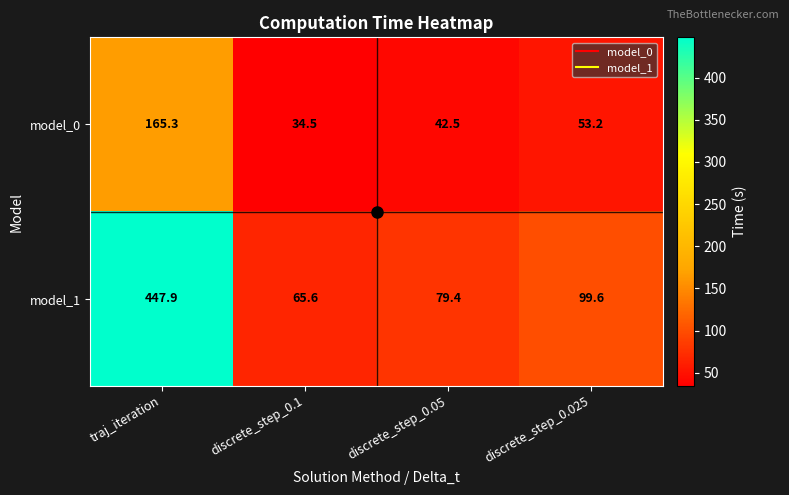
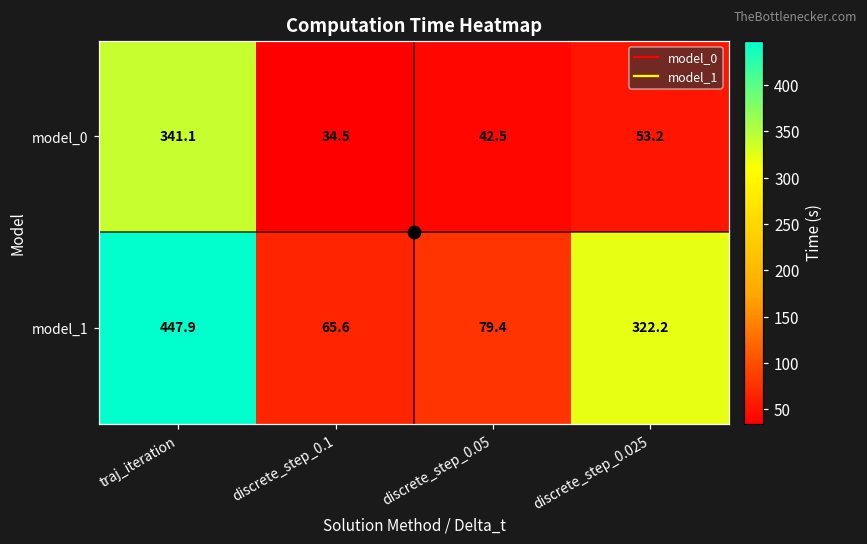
model_0, traj_iteration: 165.3 -> 341.1
model_1, discrete_step_0.025: 99.6 -> 322.2
